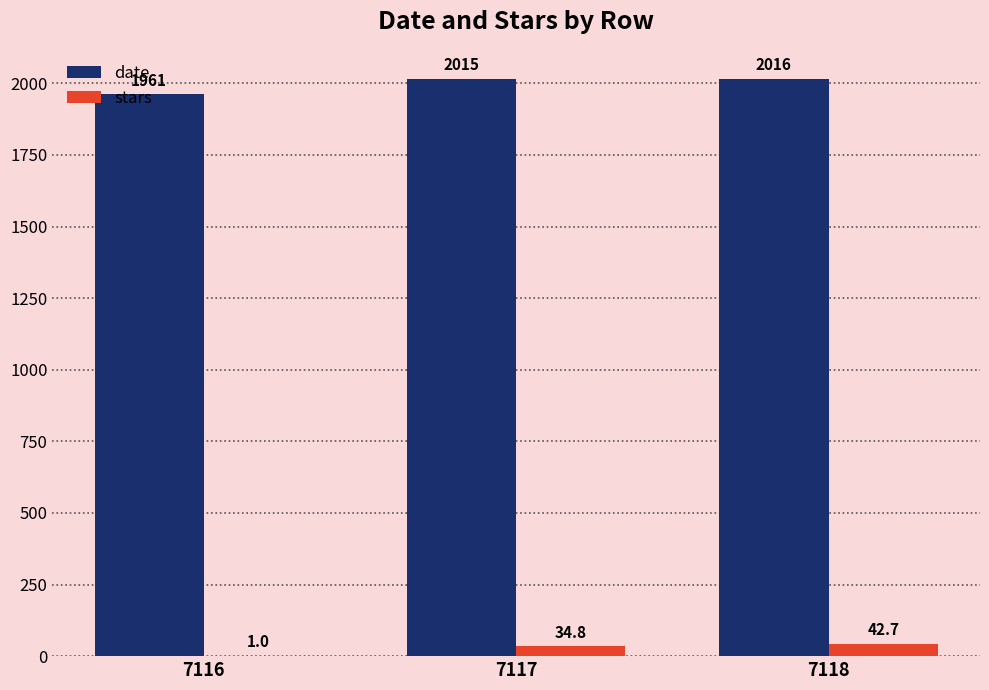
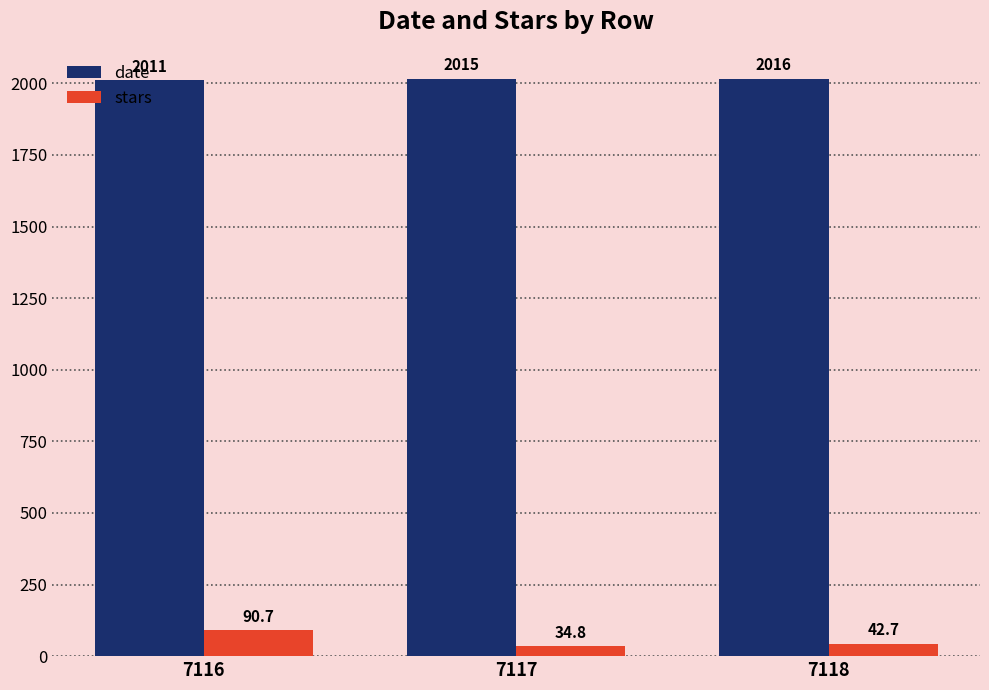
date, 7116: 1961 -> 2011
stars, 7116: 1.0 -> 90.7
